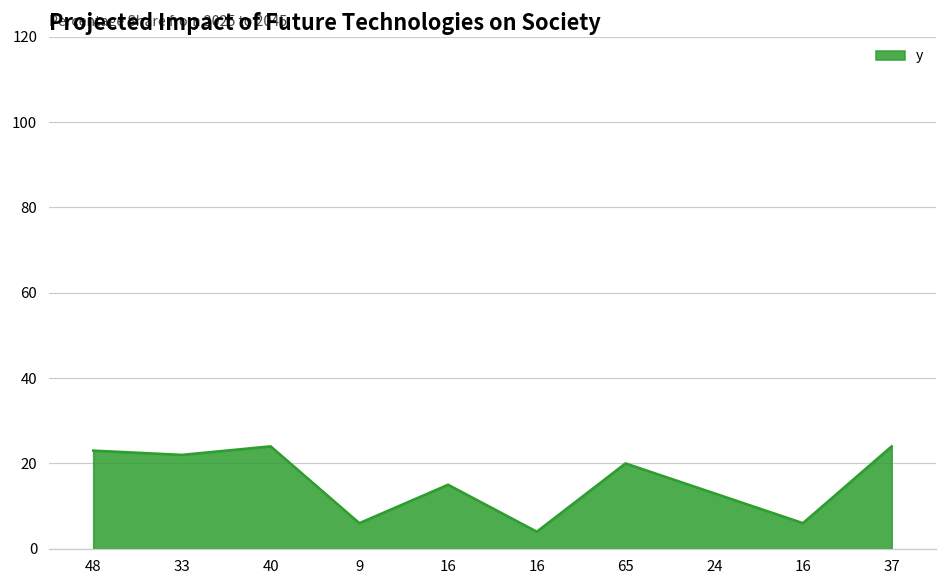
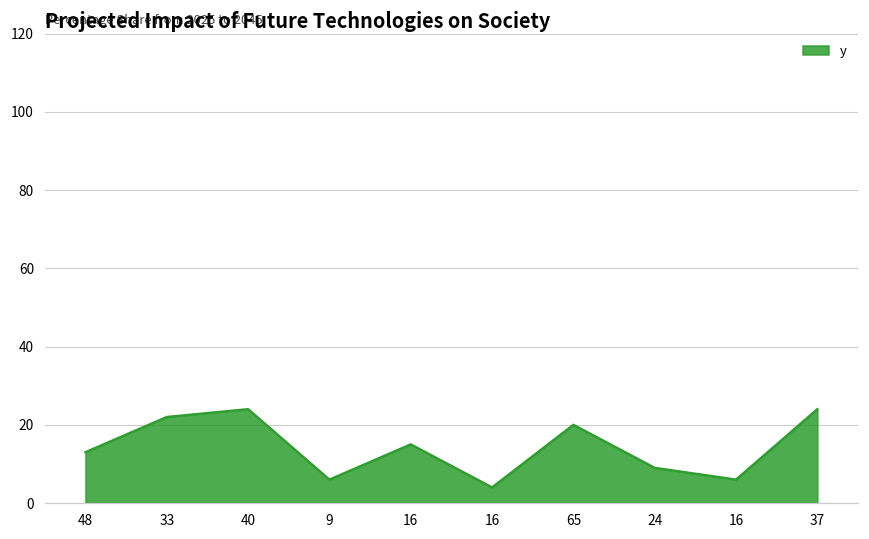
48: 23 -> 13
24: 13 -> 9
